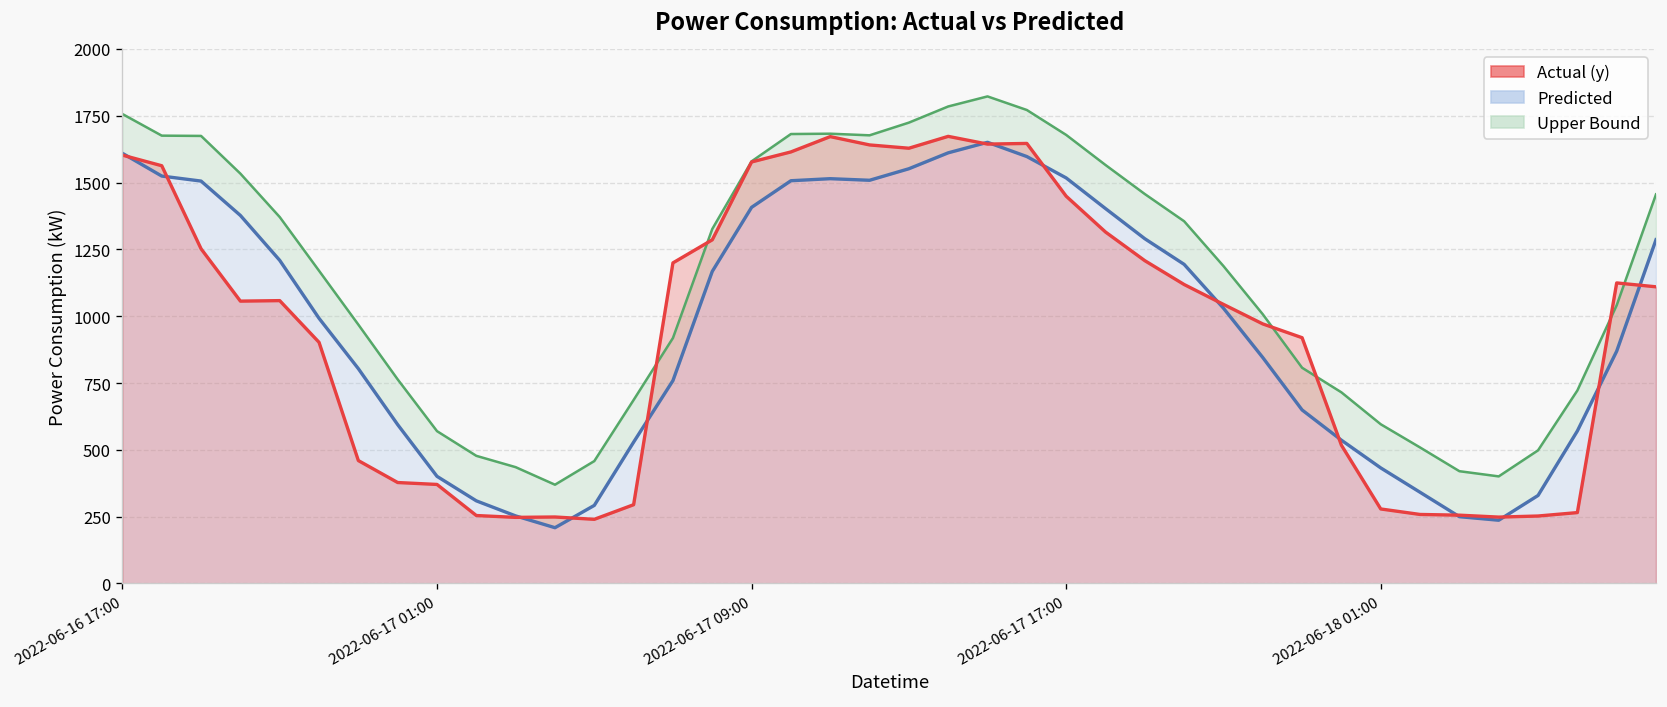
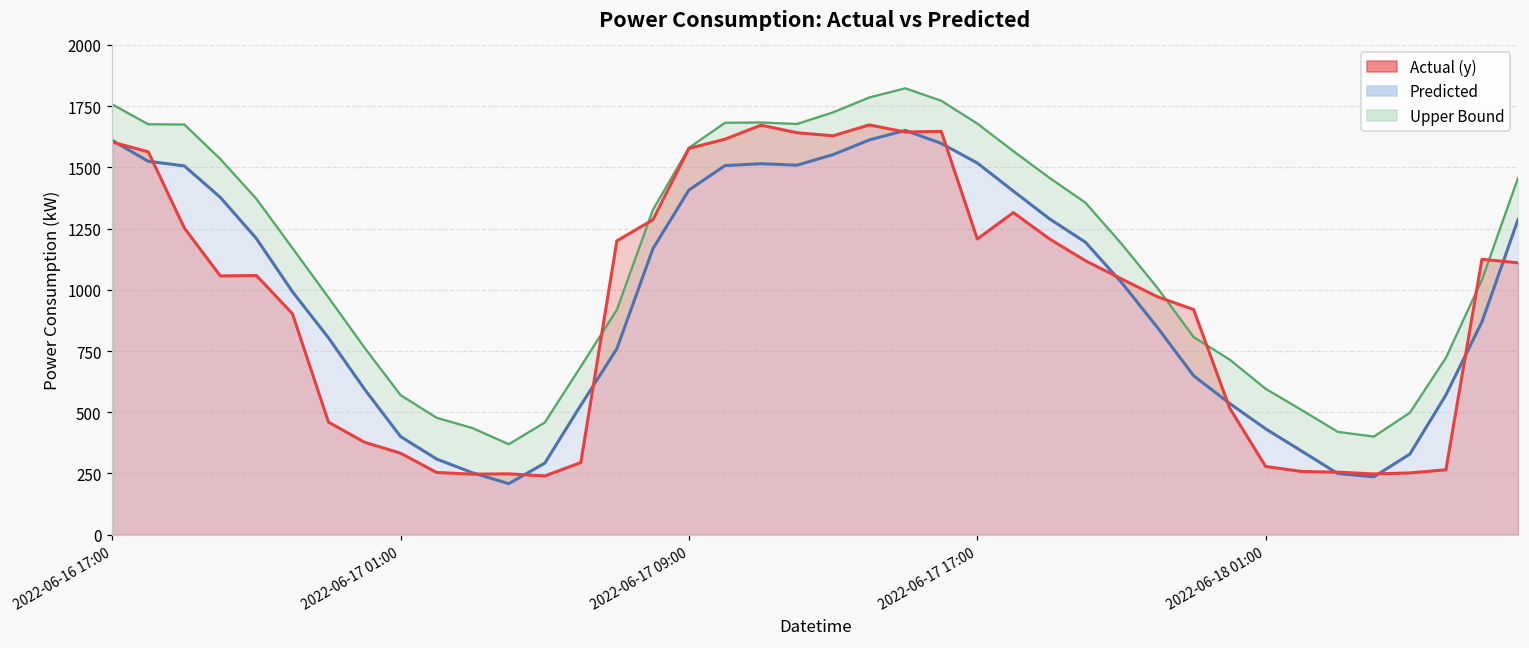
Actual (y), 2022-06-17 01:00: 370 -> 330
Actual (y), 2022-06-17 17:00: 1450 -> 1210
